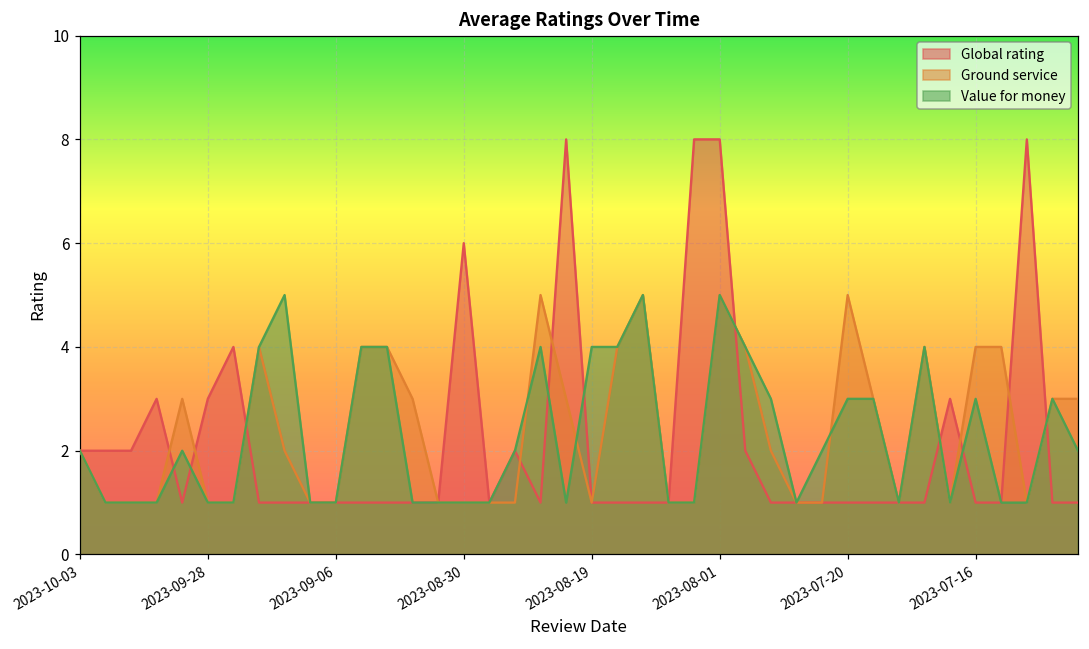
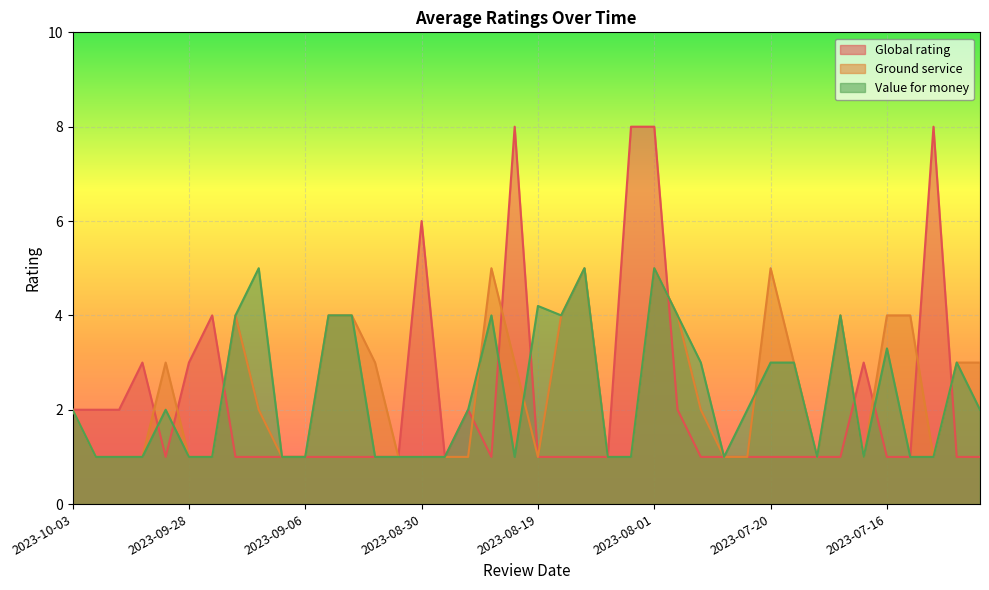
Value for money, 2023-08-19: 4.0 -> 4.2
Value for money, 2023-07-16: 3.0 -> 3.3
